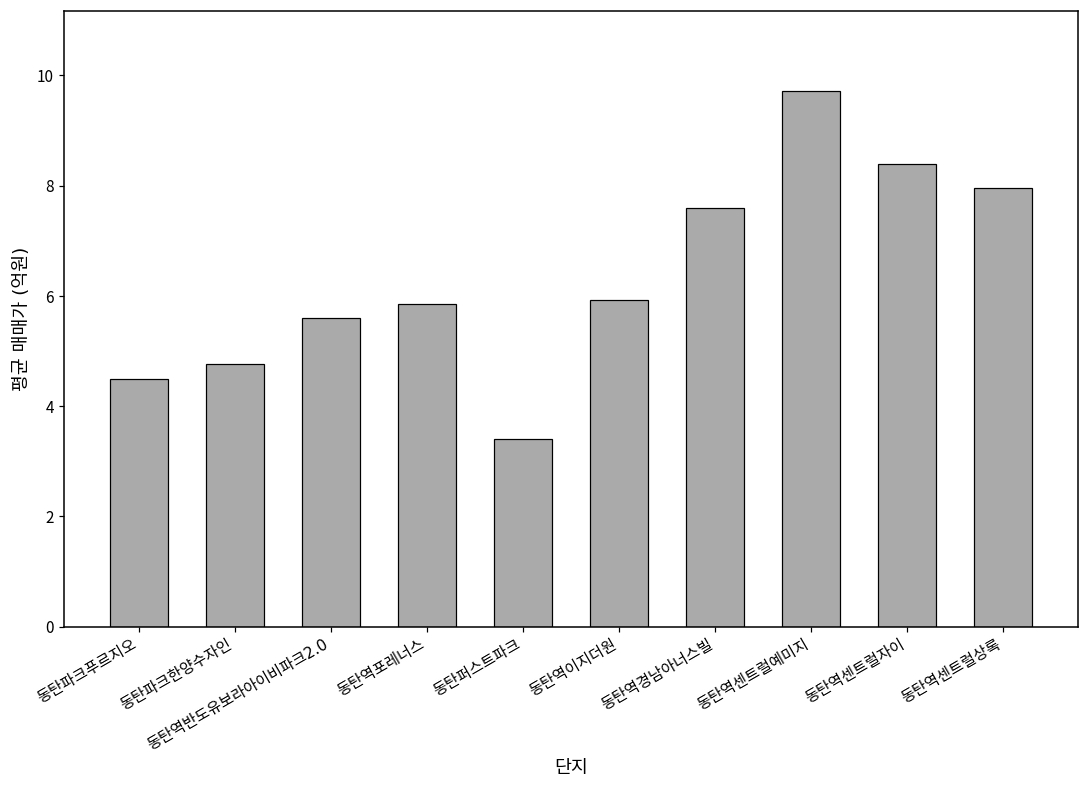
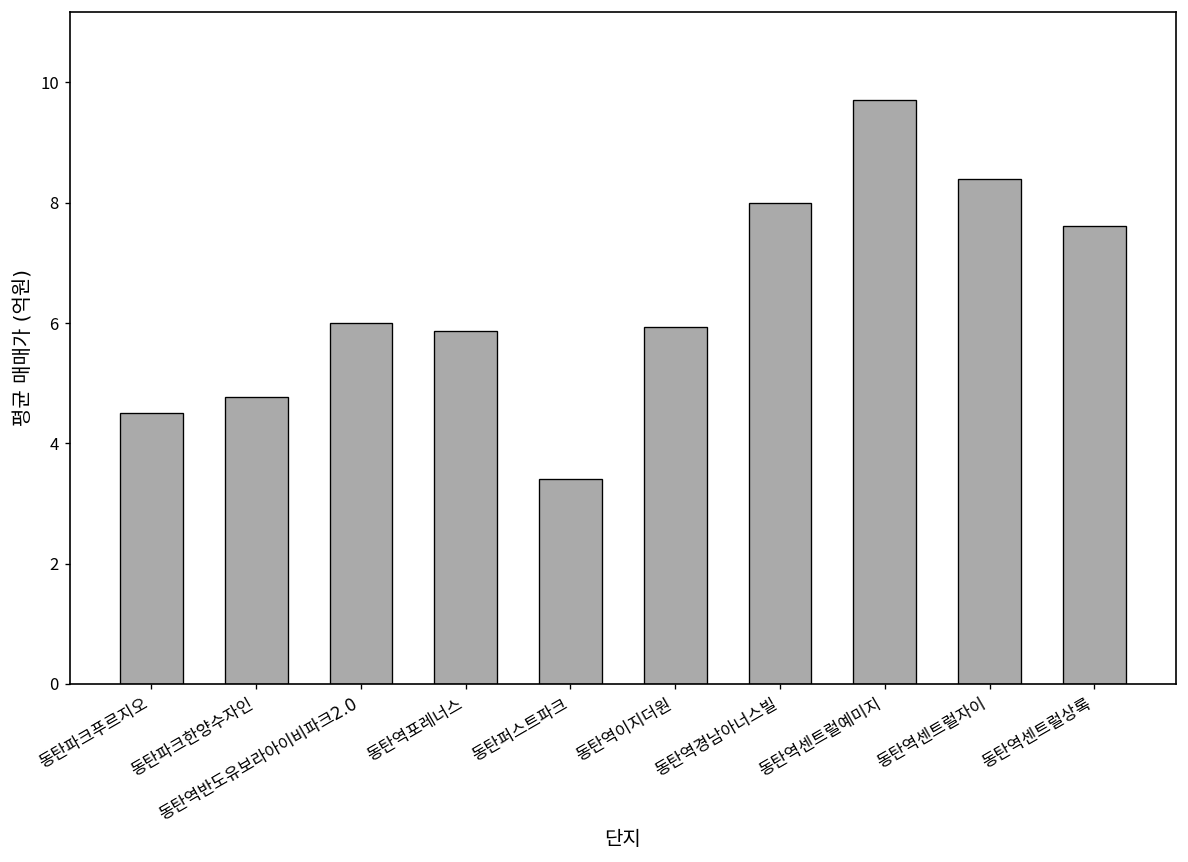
동탄역반도유보라아이비파크2.0: 5.6 -> 6.0
동탄역경남아너스빌: 7.6 -> 8.0
동탄역센트럴상록: 8.0 -> 7.6
